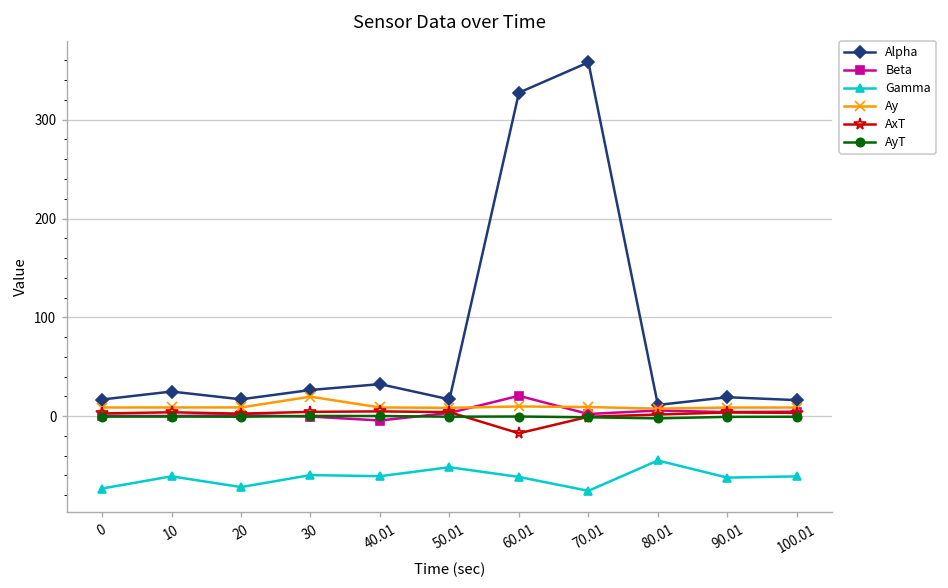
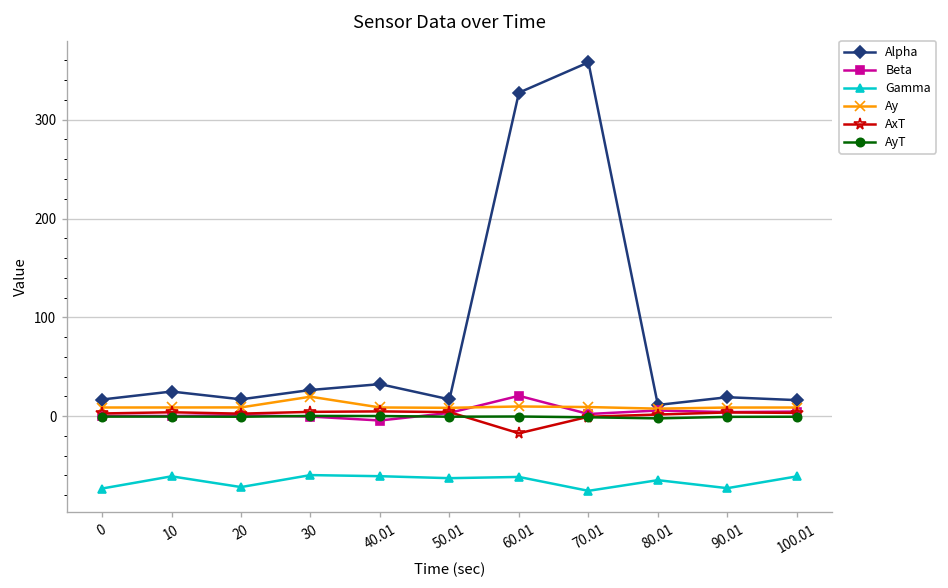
Gamma, 50.01: -50 -> -60
Gamma, 80.01: -40 -> -60
Gamma, 90.01: -60 -> -70
